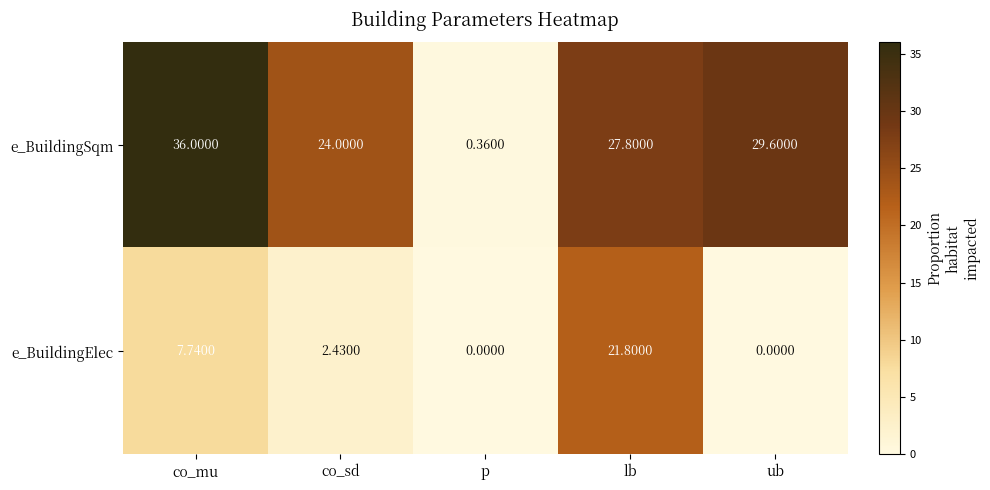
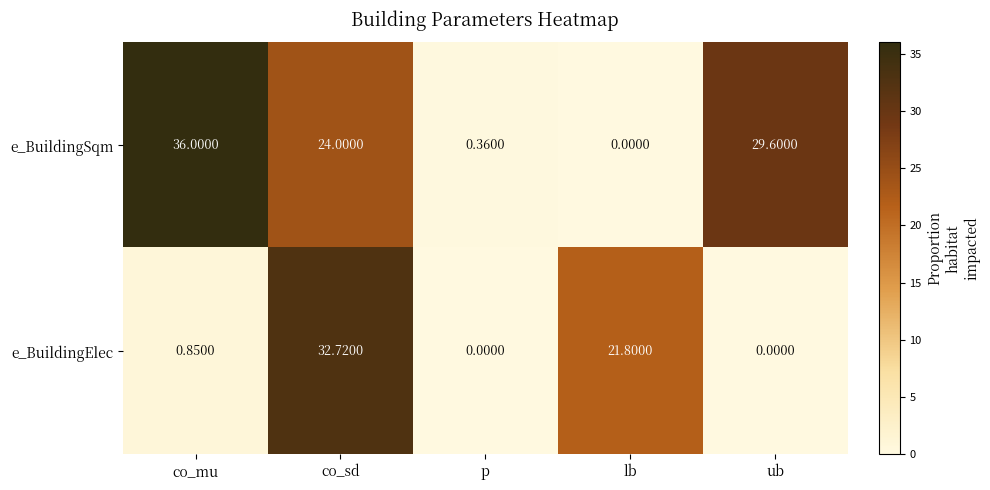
e_BuildingSqm, lb: 27.8000 -> 0.0000
e_BuildingElec, co_mu: 7.7400 -> 0.8500
e_BuildingElec, co_sd: 2.4300 -> 32.7200
